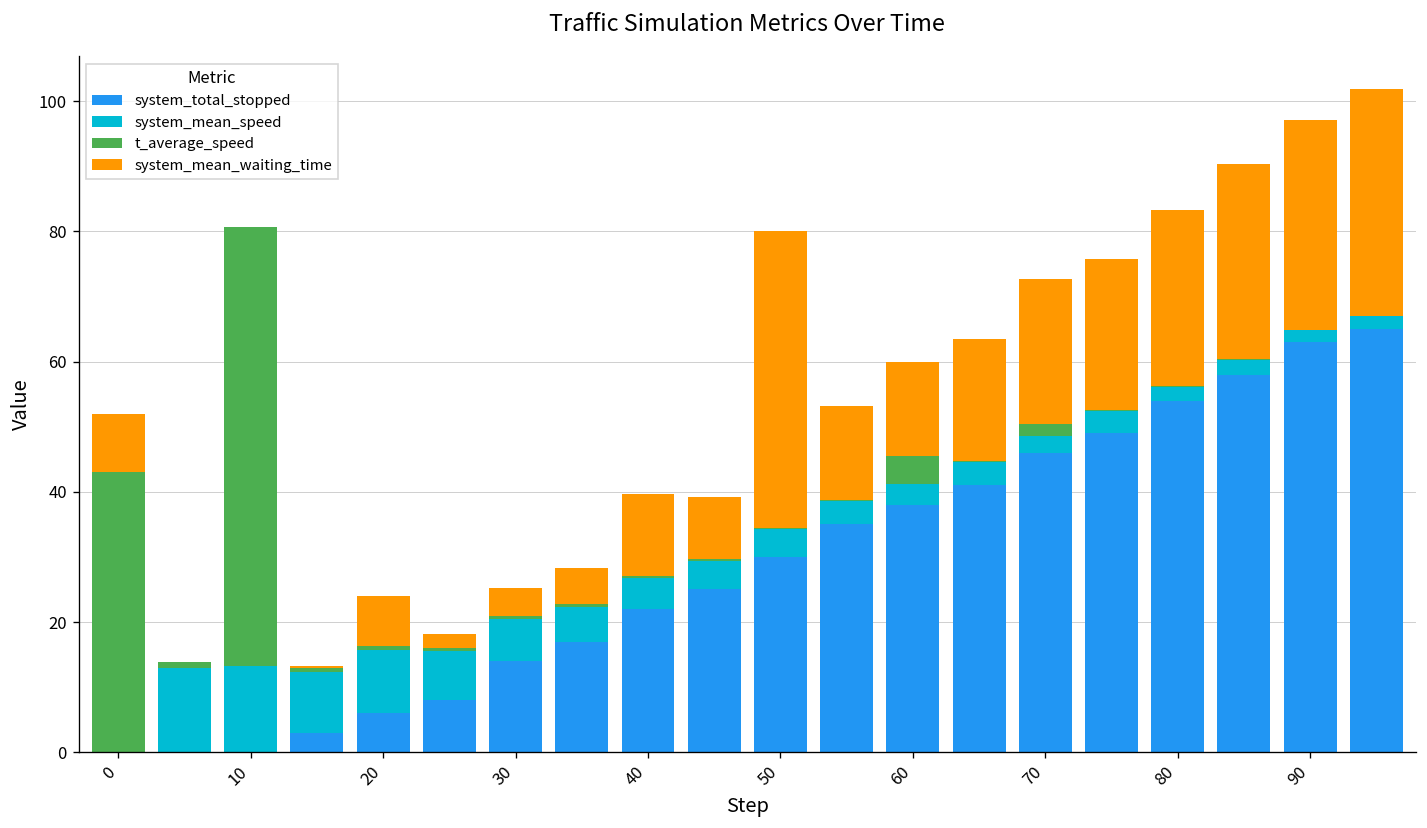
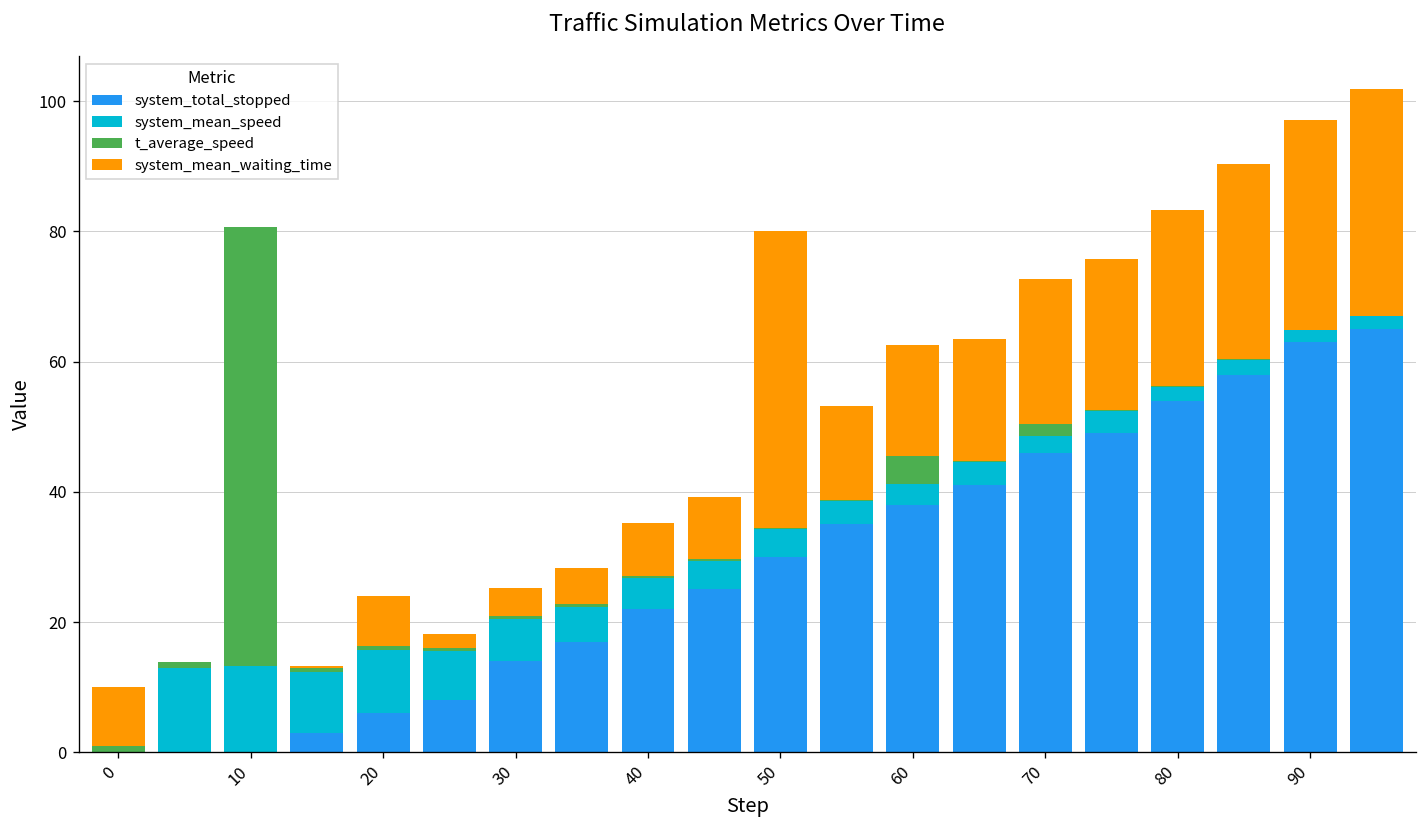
t_average_speed, 0: 43 -> 1
system_mean_waiting_time, 40: 13 -> 8
system_mean_waiting_time, 60: 14 -> 17
